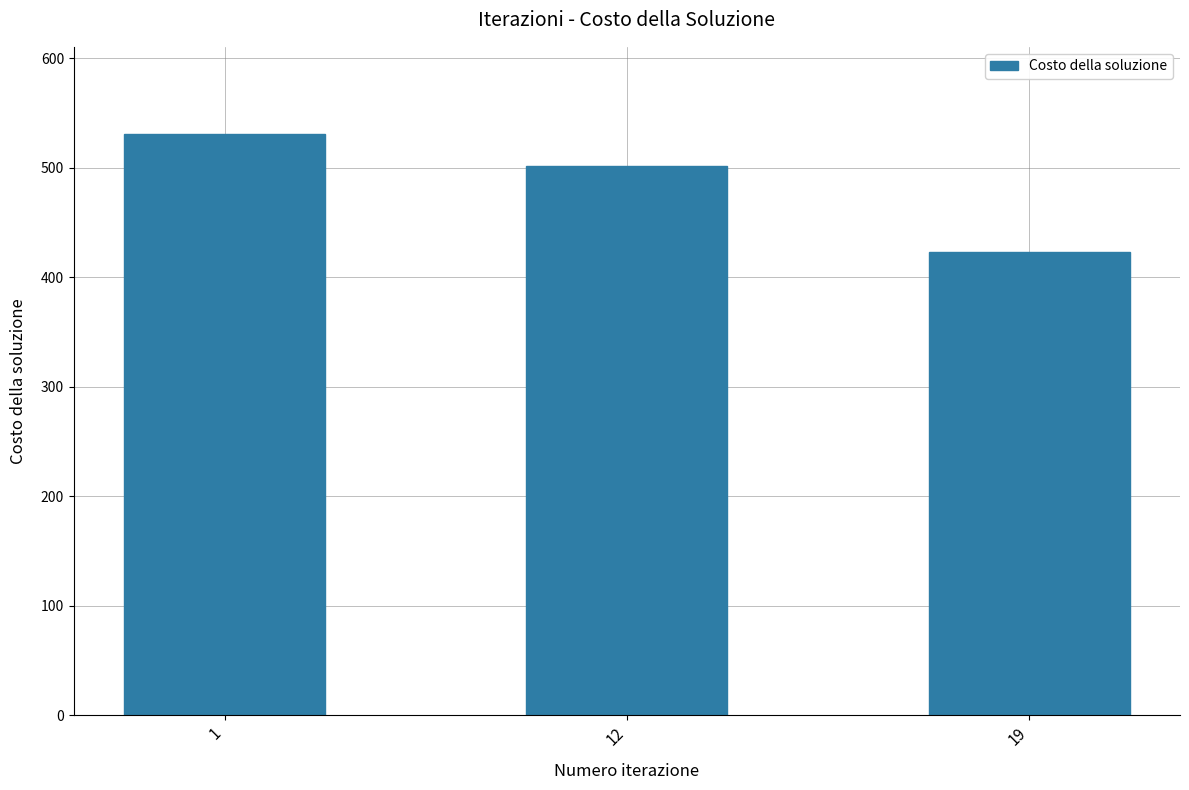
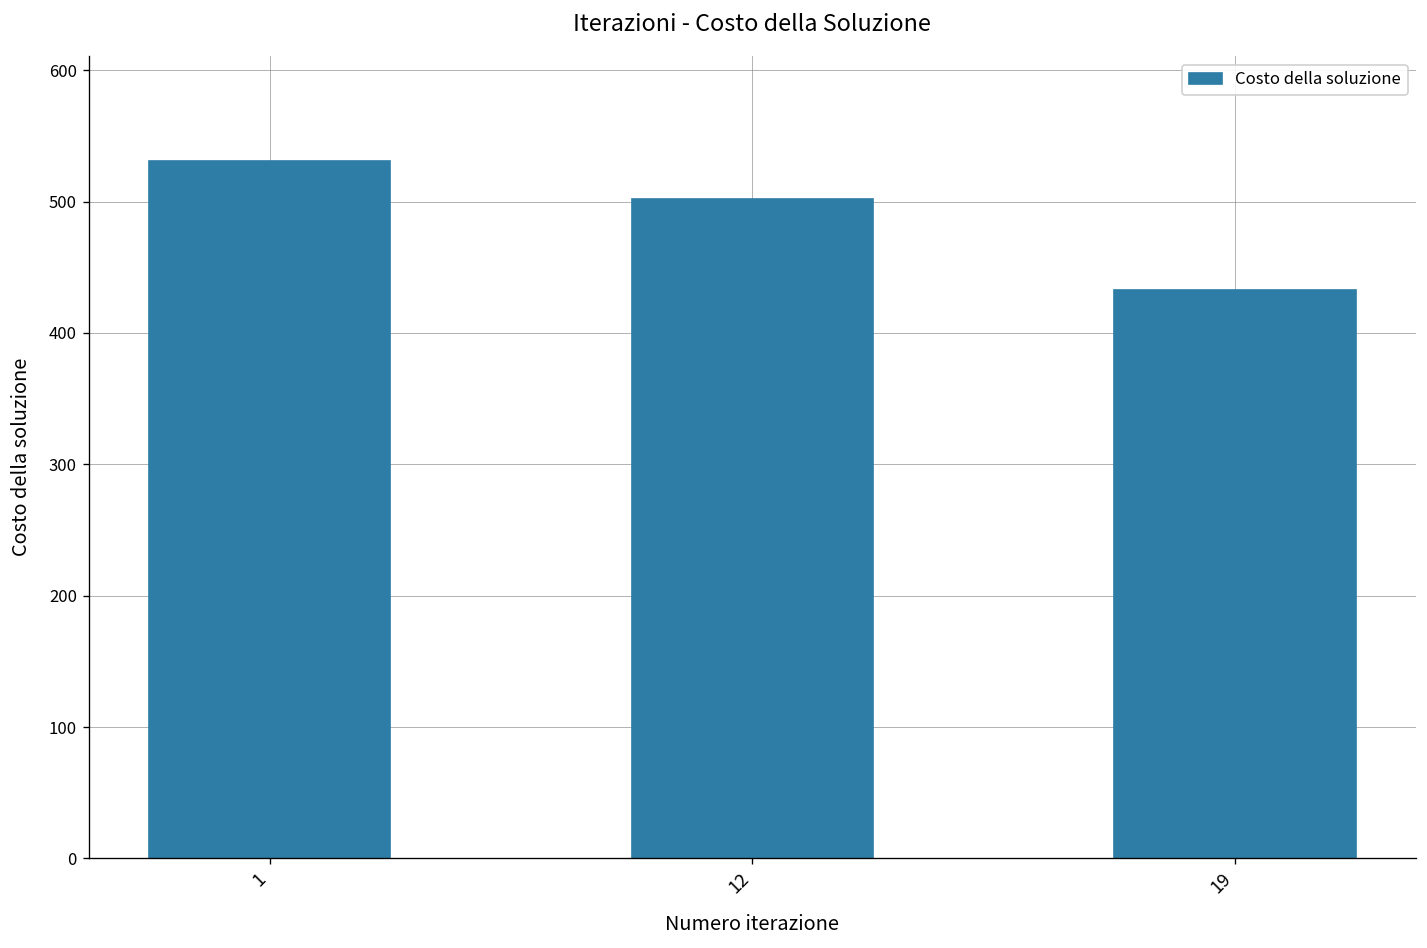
19: 423 -> 433
